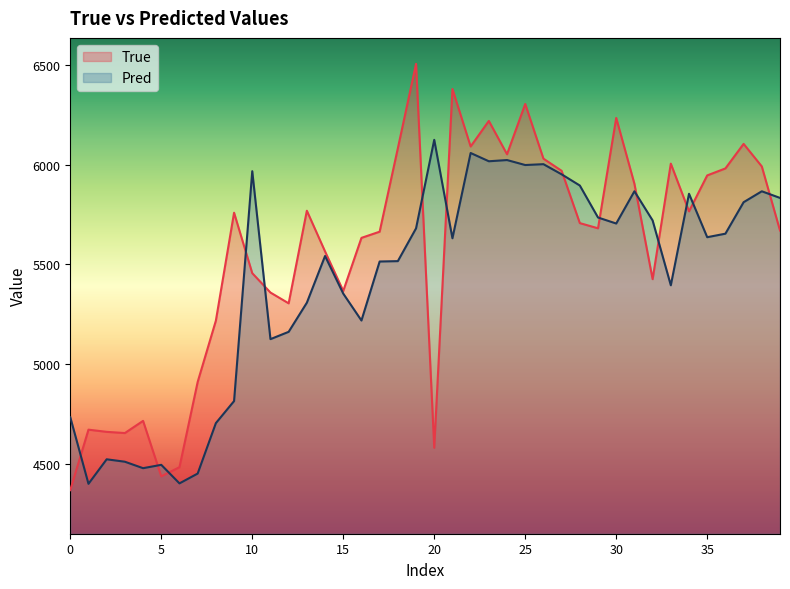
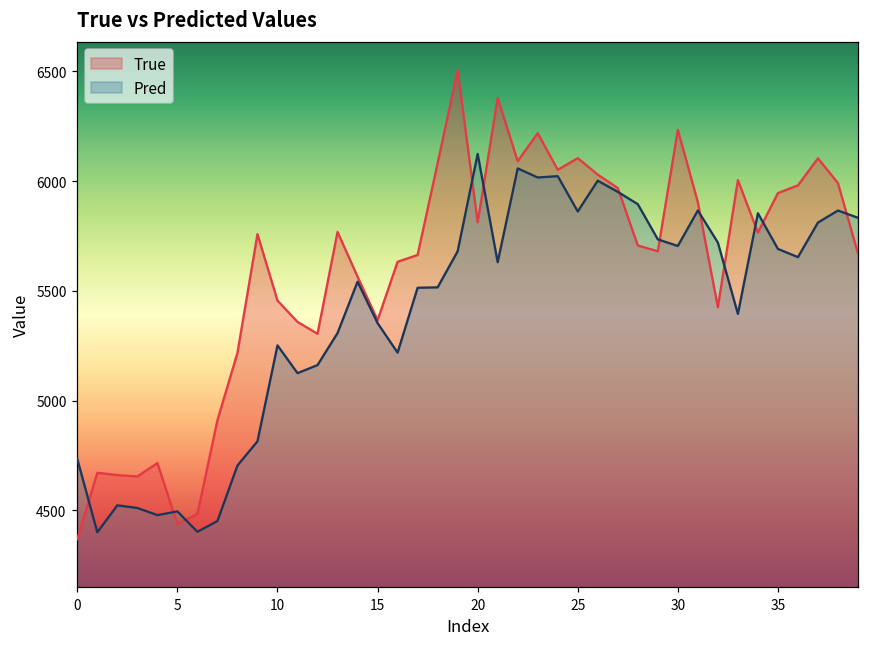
Pred, 10: 5970 -> 5250
True, 20: 4580 -> 5810
True, 25: 6300 -> 6110
Pred, 25: 6000 -> 5860
Pred, 35: 5640 -> 5690
